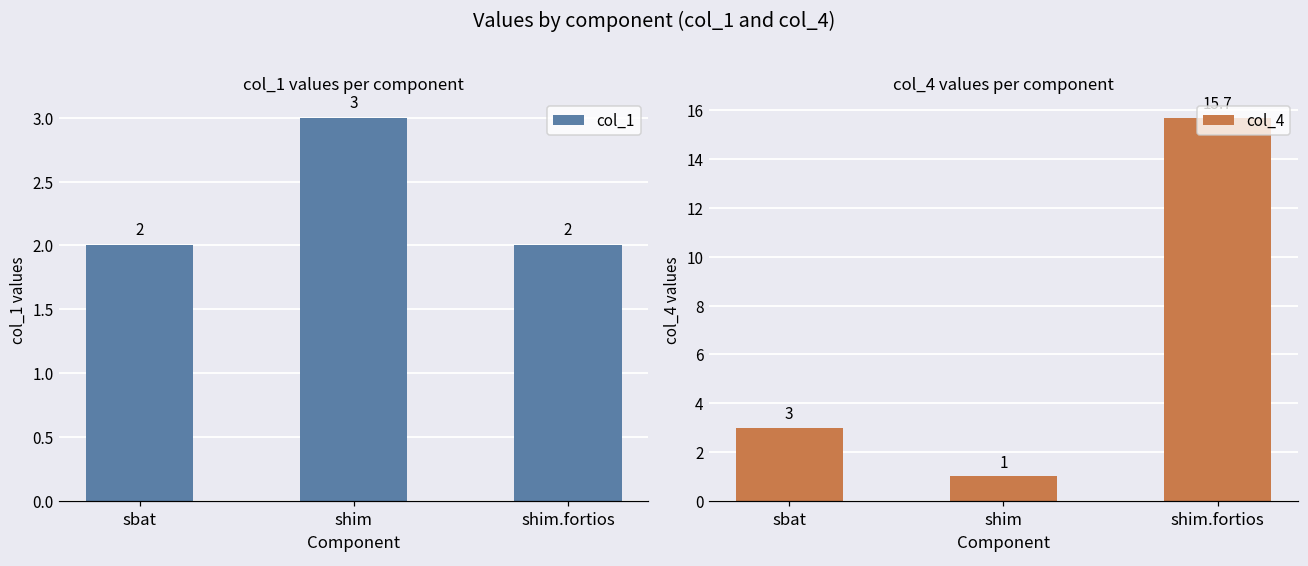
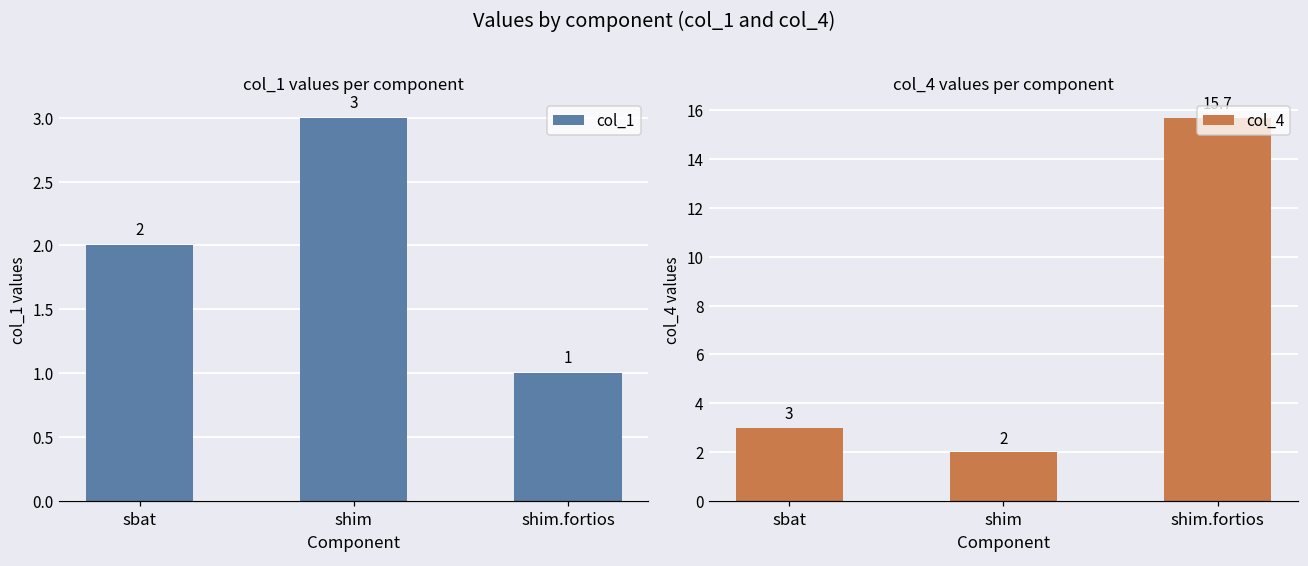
col_1 values per component, shim.fortios: 2 -> 1
col_4 values per component, shim: 1 -> 2
